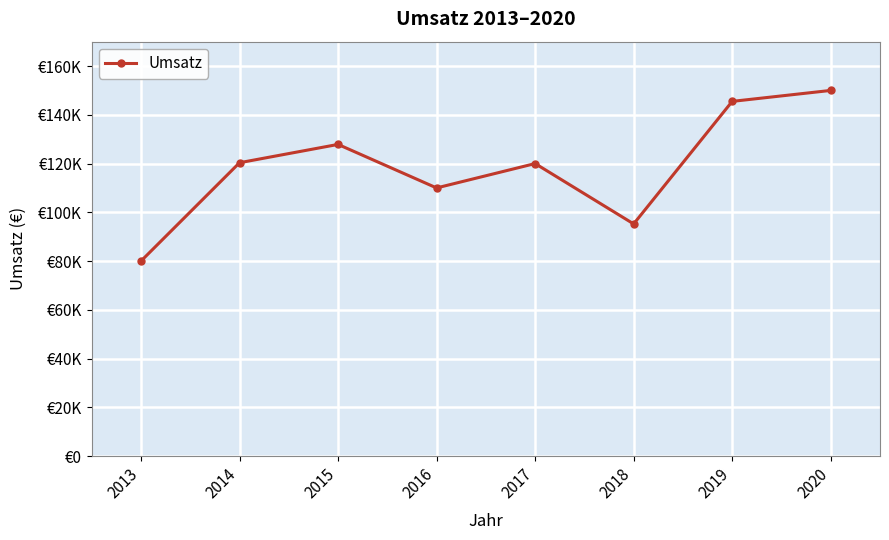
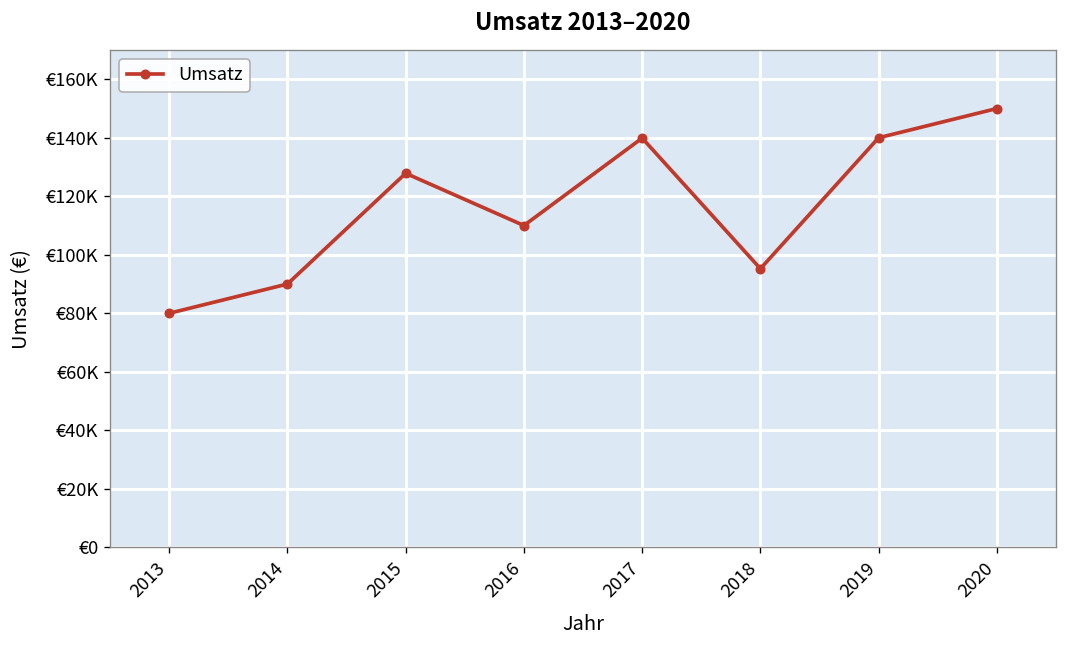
2014: €120000 -> €90000
2017: €120000 -> €140000
2019: €146000 -> €140000
